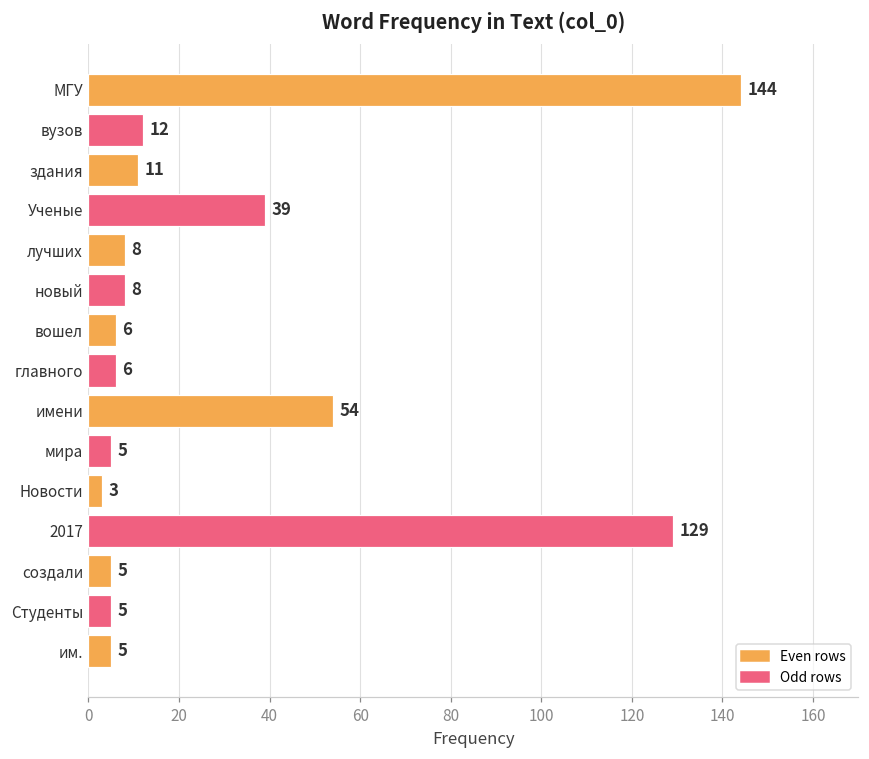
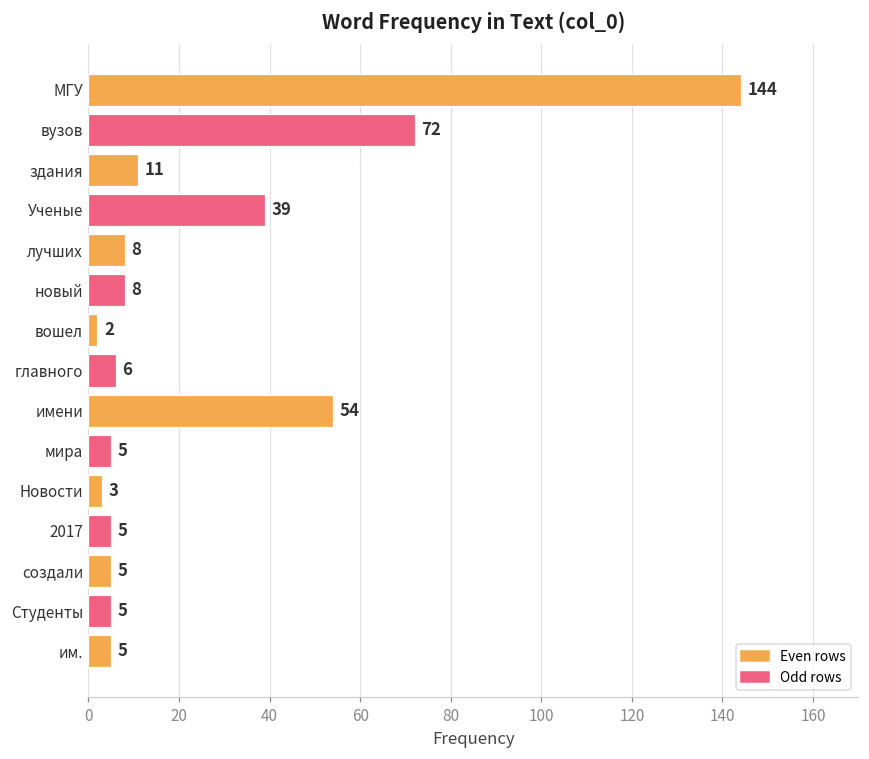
вузов: 12 -> 72
вошел: 6 -> 2
2017: 129 -> 5
